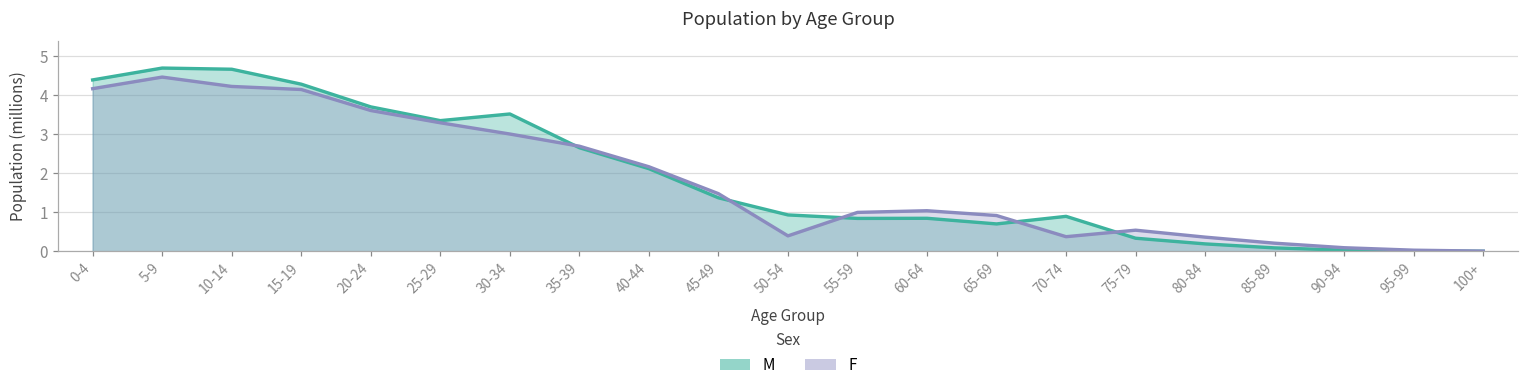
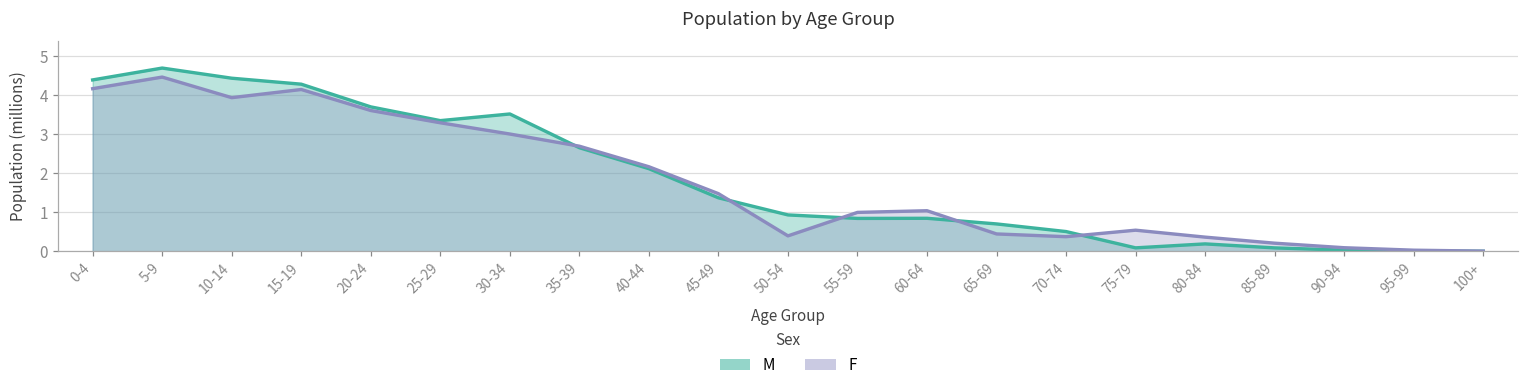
M, 10-14: 4.7 -> 4.4
F, 10-14: 4.2 -> 3.9
F, 65-69: 0.9 -> 0.4
M, 70-74: 0.9 -> 0.5
M, 75-79: 0.3 -> 0.1
